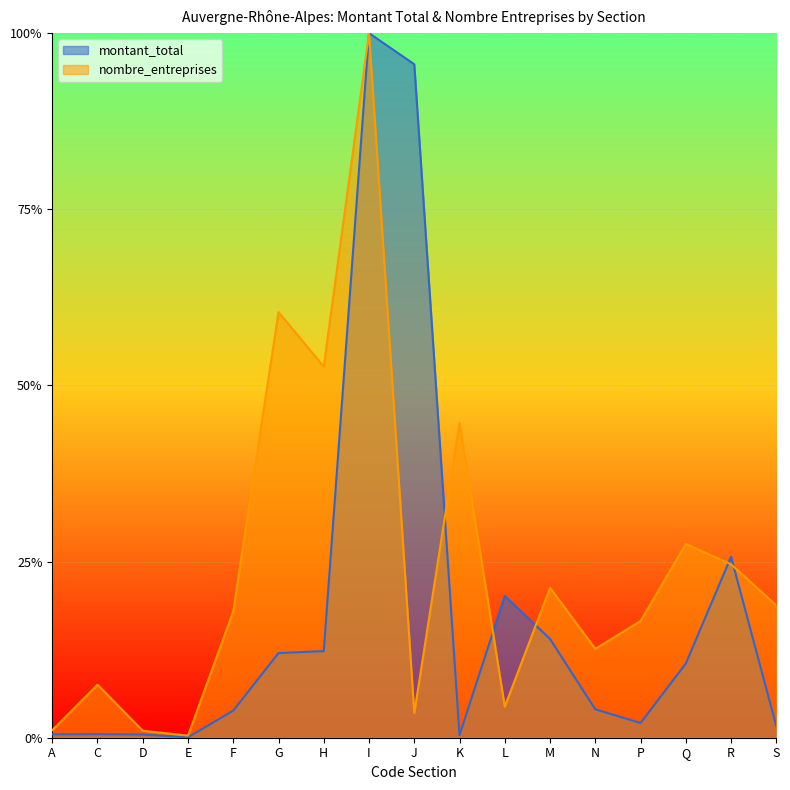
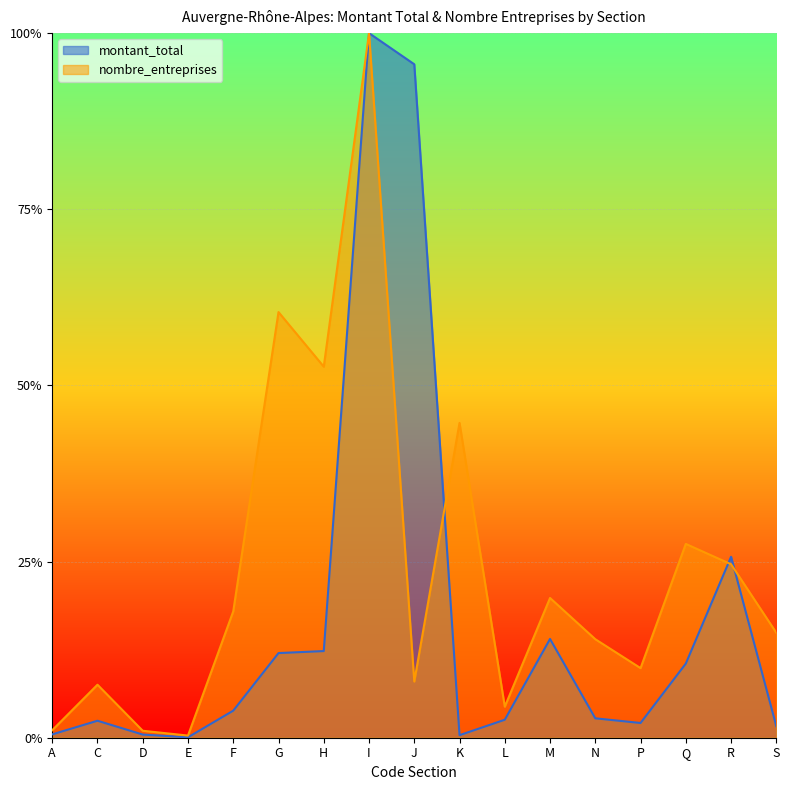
montant_total, C: 1% -> 2%
nombre_entreprises, J: 3% -> 8%
montant_total, L: 20% -> 3%
nombre_entreprises, M: 21% -> 20%
montant_total, N: 4% -> 3%
nombre_entreprises, N: 13% -> 14%
nombre_entreprises, P: 17% -> 10%
nombre_entreprises, S: 19% -> 15%
